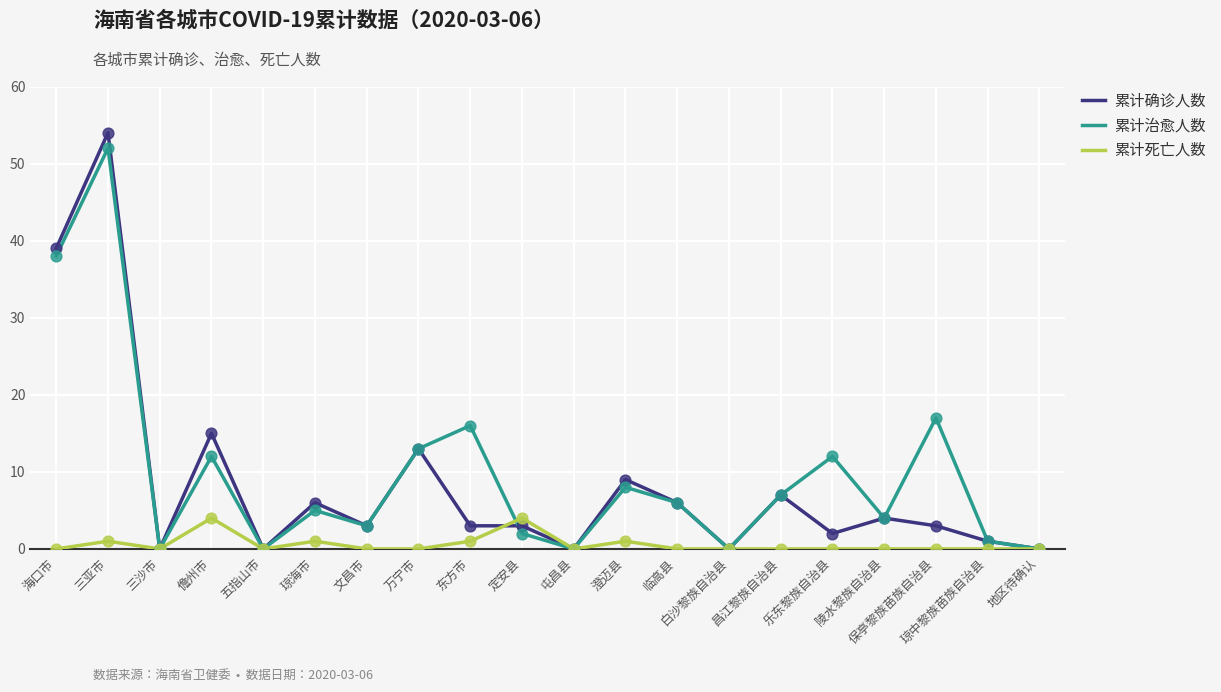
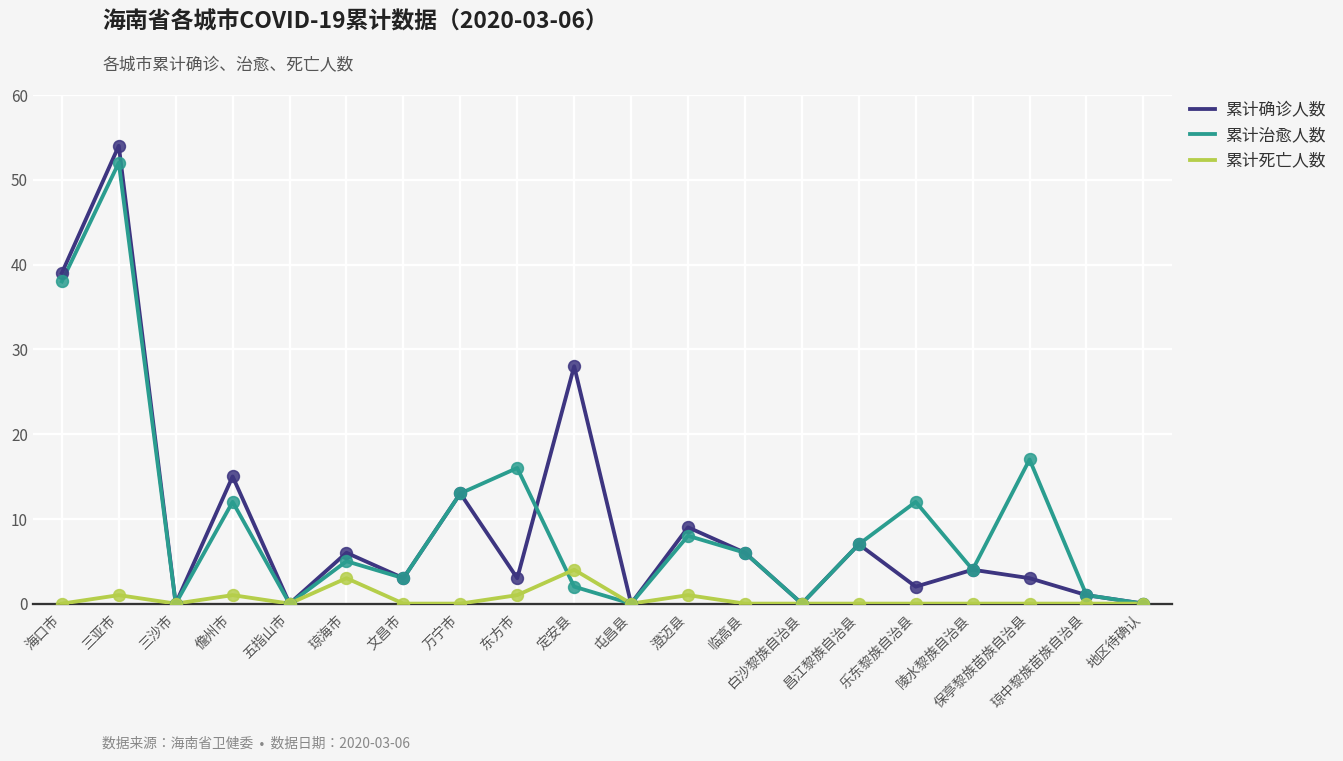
累计死亡人数, 儋州市: 4 -> 1
累计死亡人数, 琼海市: 1 -> 3
累计确诊人数, 定安县: 3 -> 28
